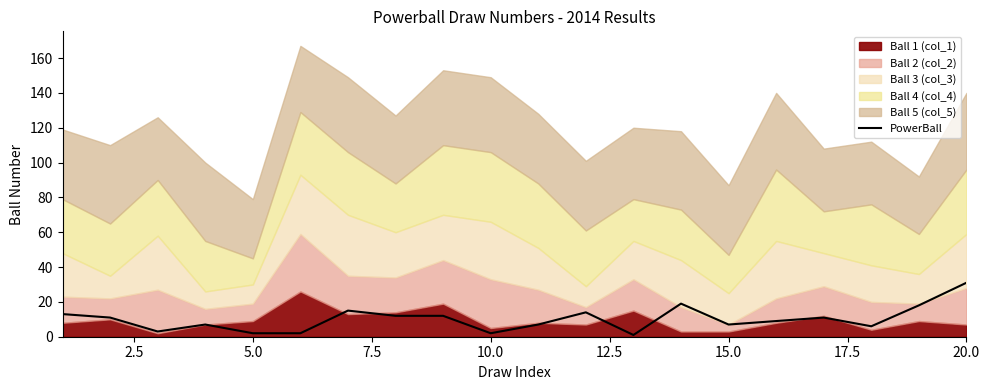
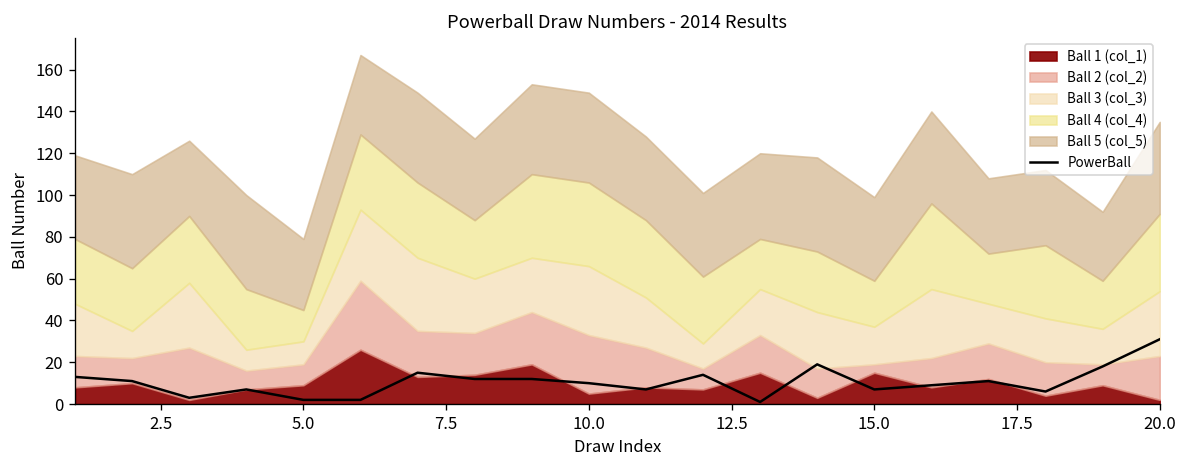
PowerBall, 10.0: 2 -> 10
Ball 1 (col_1), 15.0: 3 -> 15
Ball 1 (col_1), 20.0: 7 -> 2
